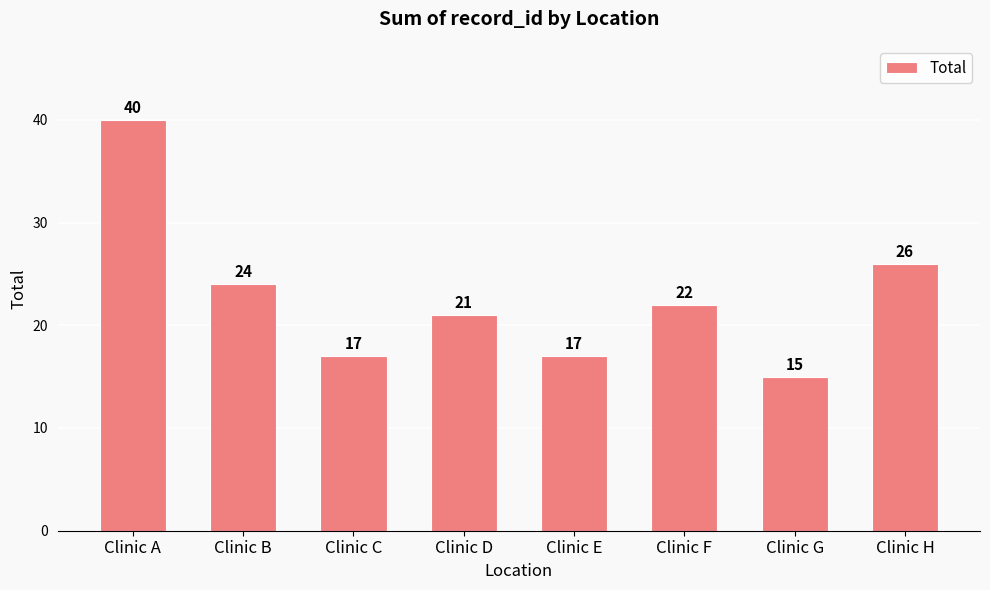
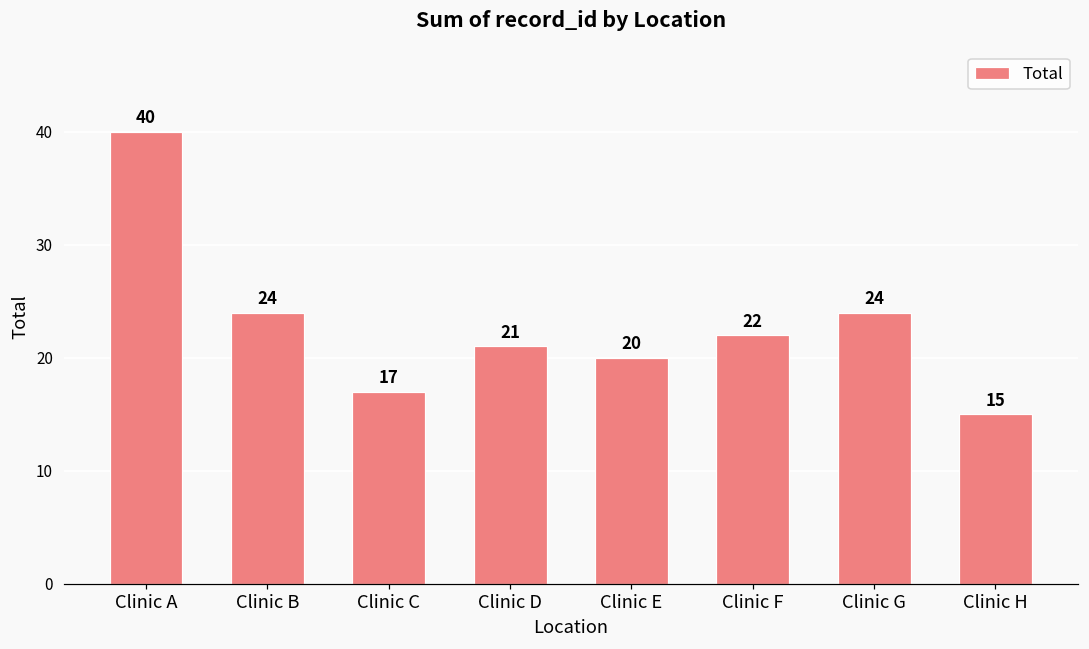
Clinic E: 17 -> 20
Clinic G: 15 -> 24
Clinic H: 26 -> 15
